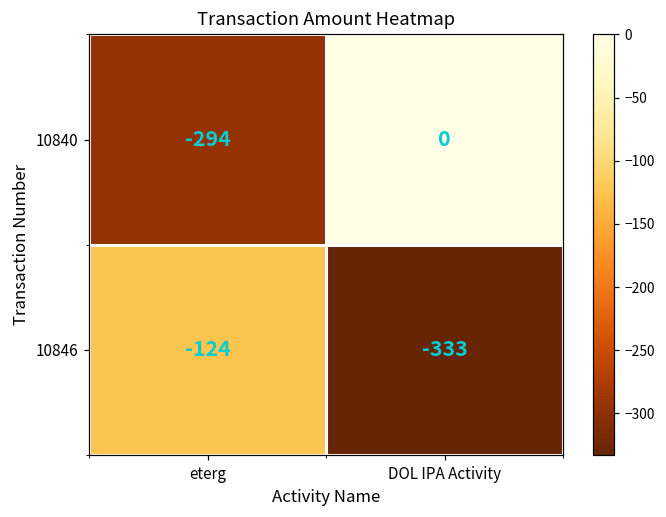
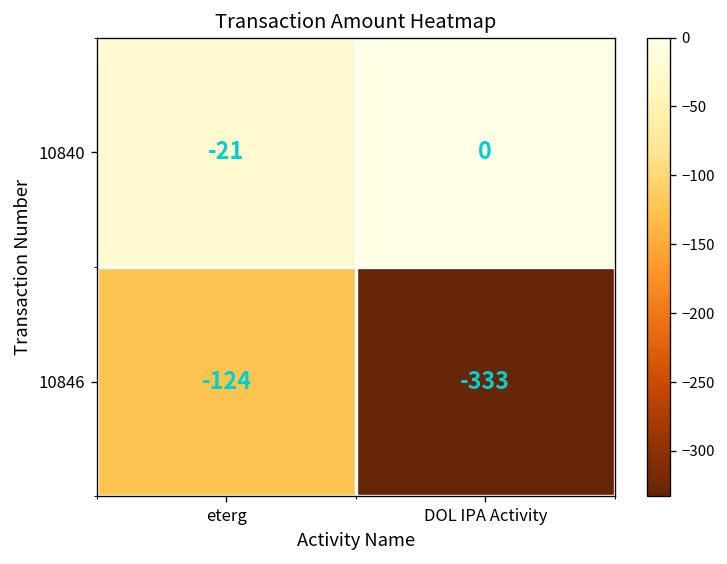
10840, eterg: -294 -> -21
